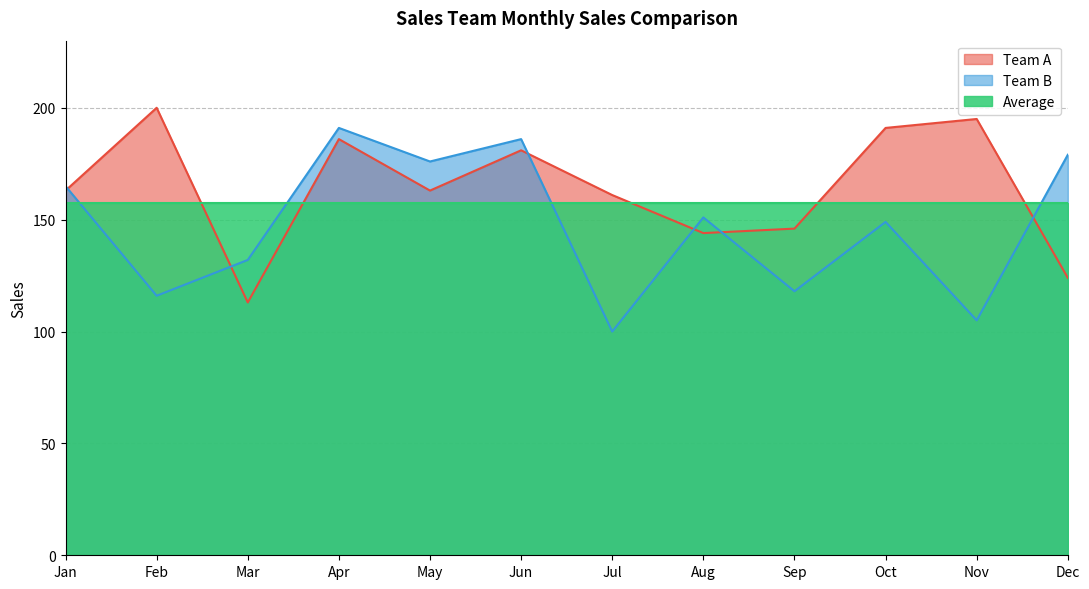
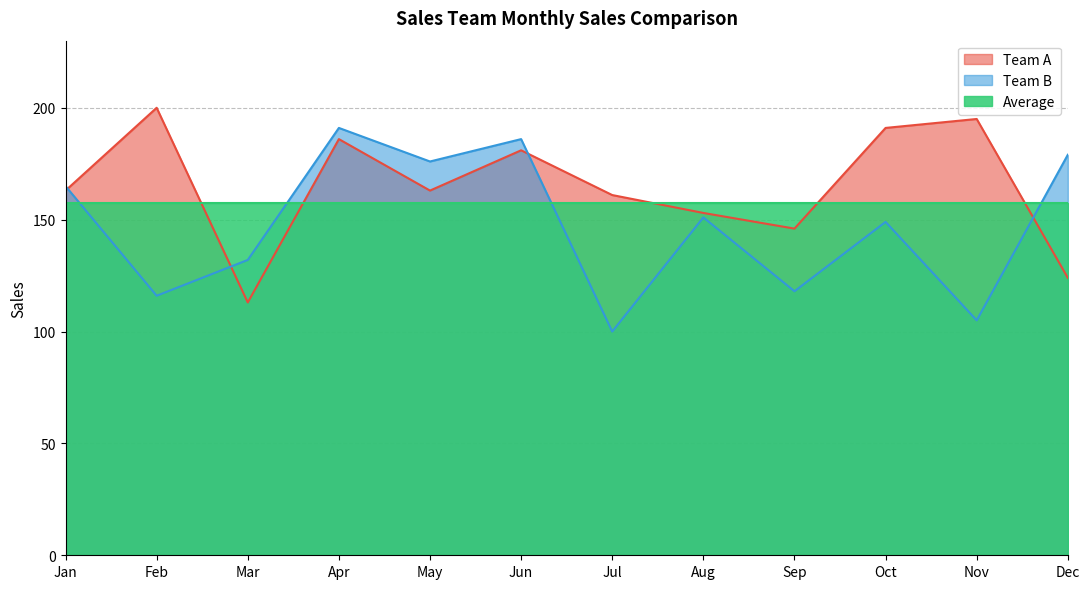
Team A, Aug: 144 -> 153
